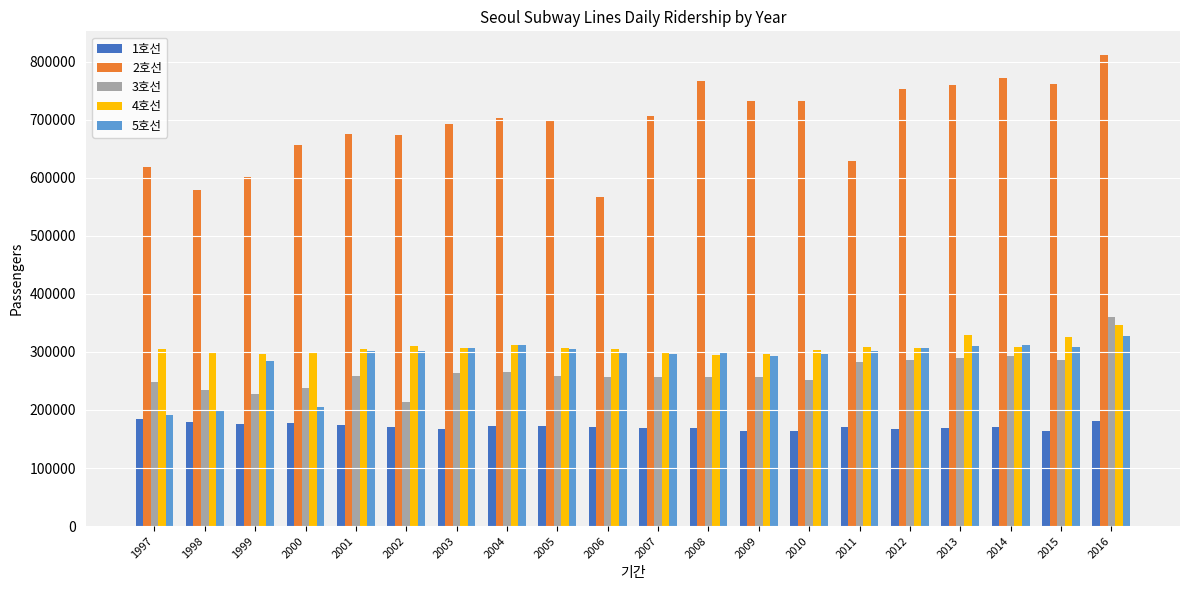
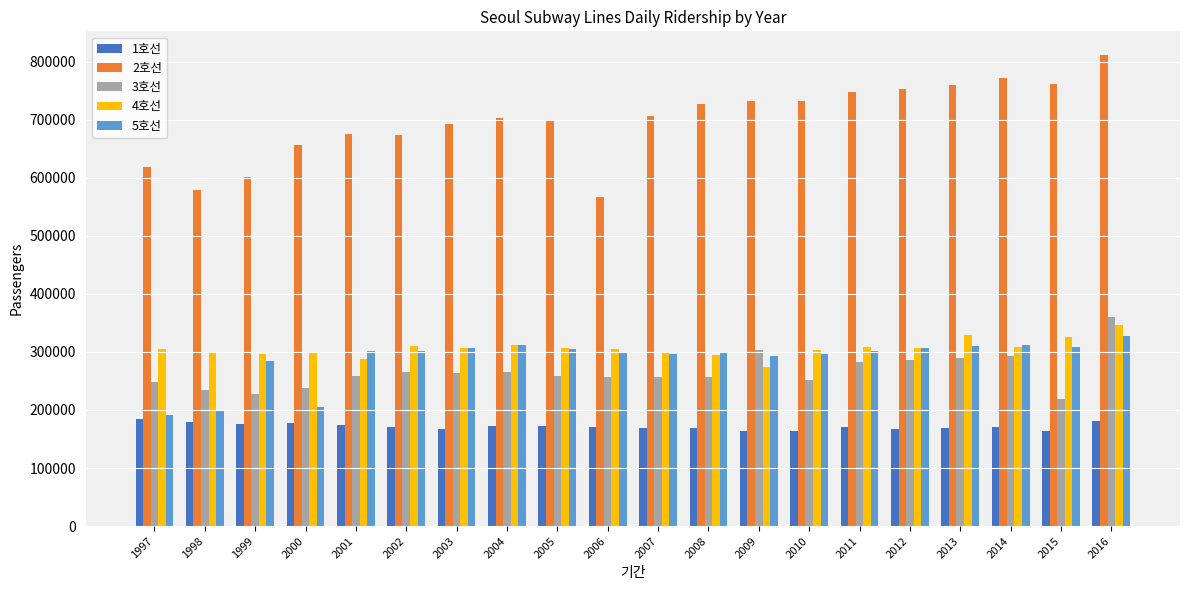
4호선, 2001: 310000 -> 290000
3호선, 2002: 210000 -> 270000
2호선, 2008: 770000 -> 730000
3호선, 2009: 260000 -> 300000
4호선, 2009: 300000 -> 270000
2호선, 2011: 630000 -> 750000
3호선, 2015: 290000 -> 220000
